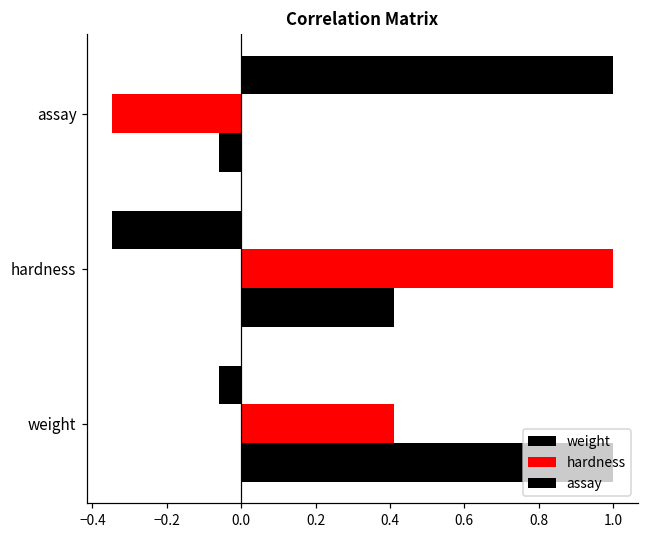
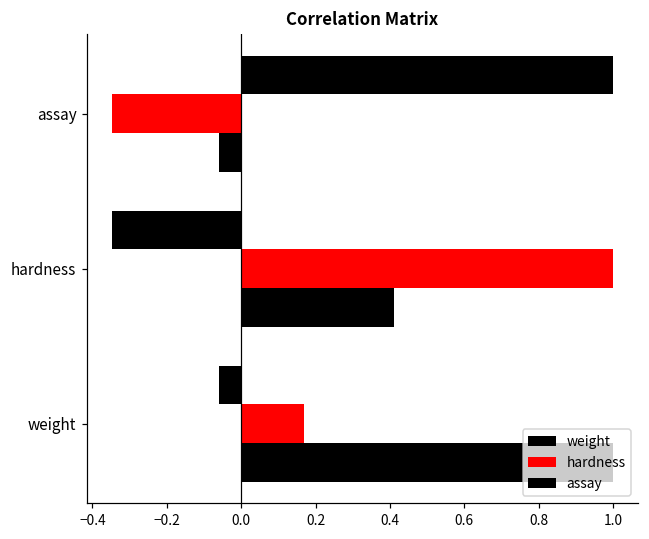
hardness, weight: 0.41 -> 0.17
